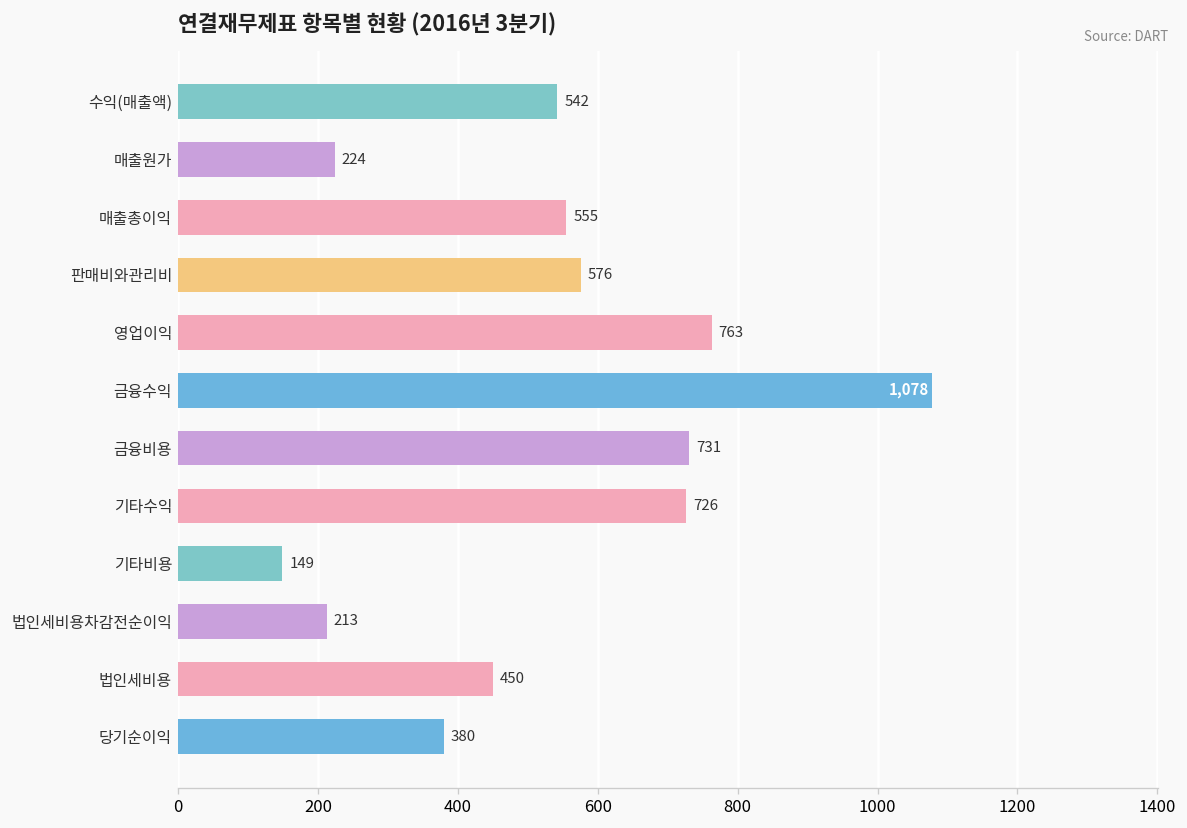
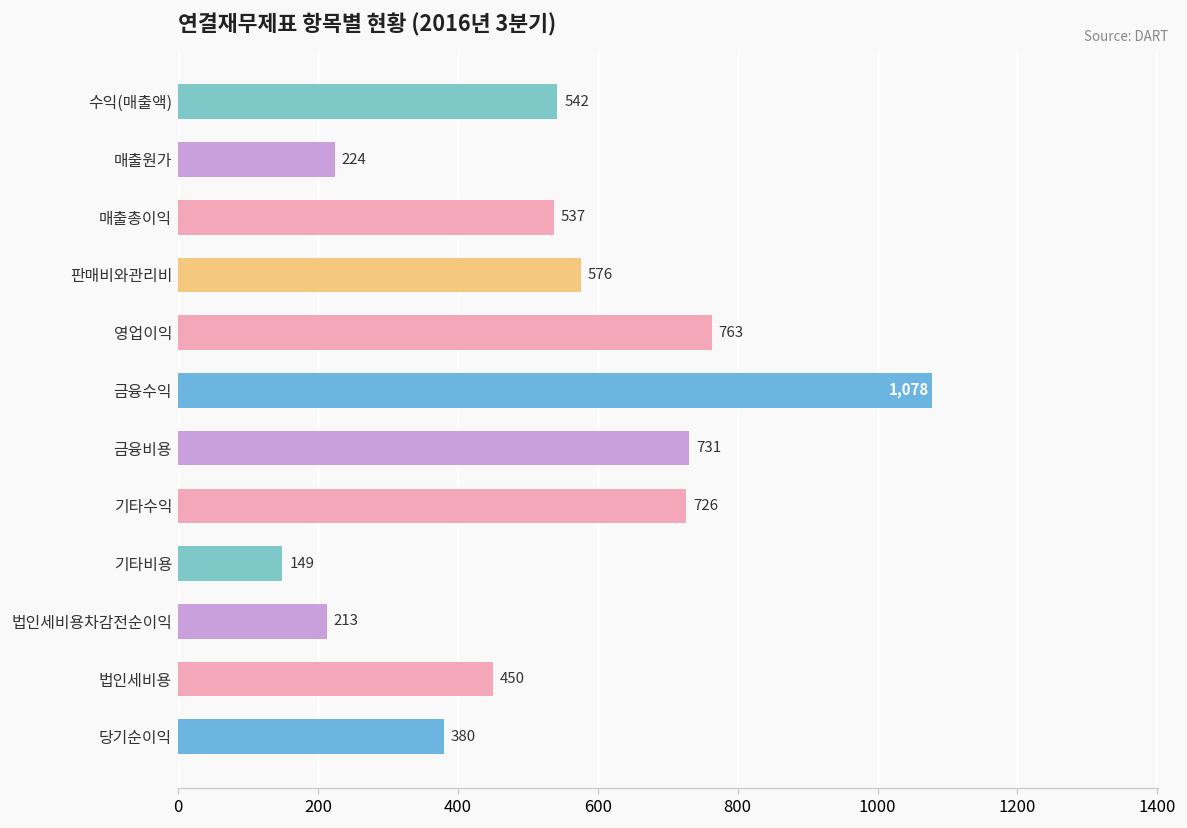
매출총이익: 555 -> 537
